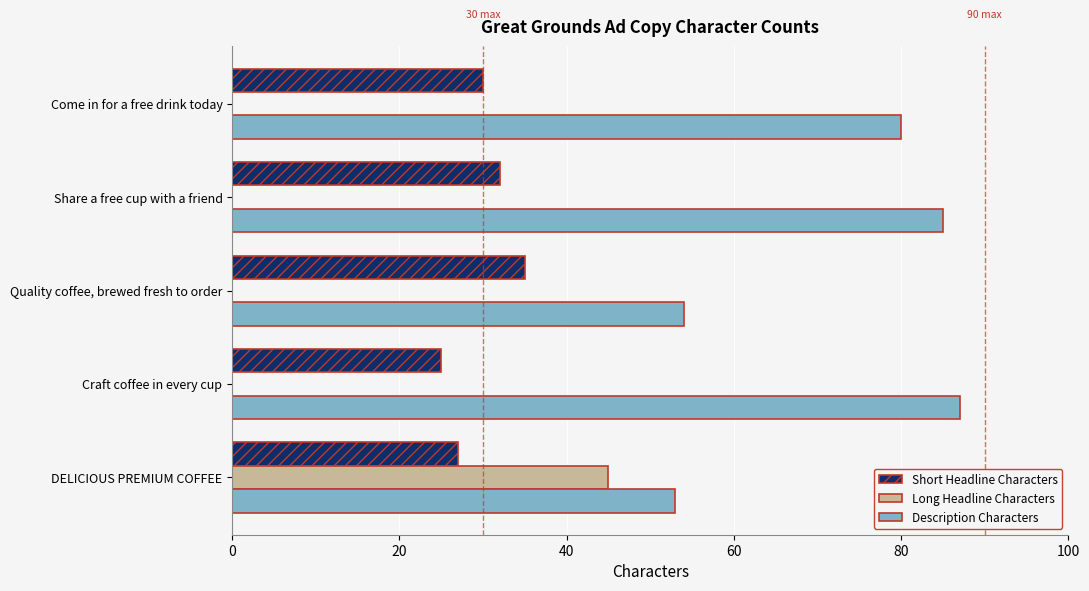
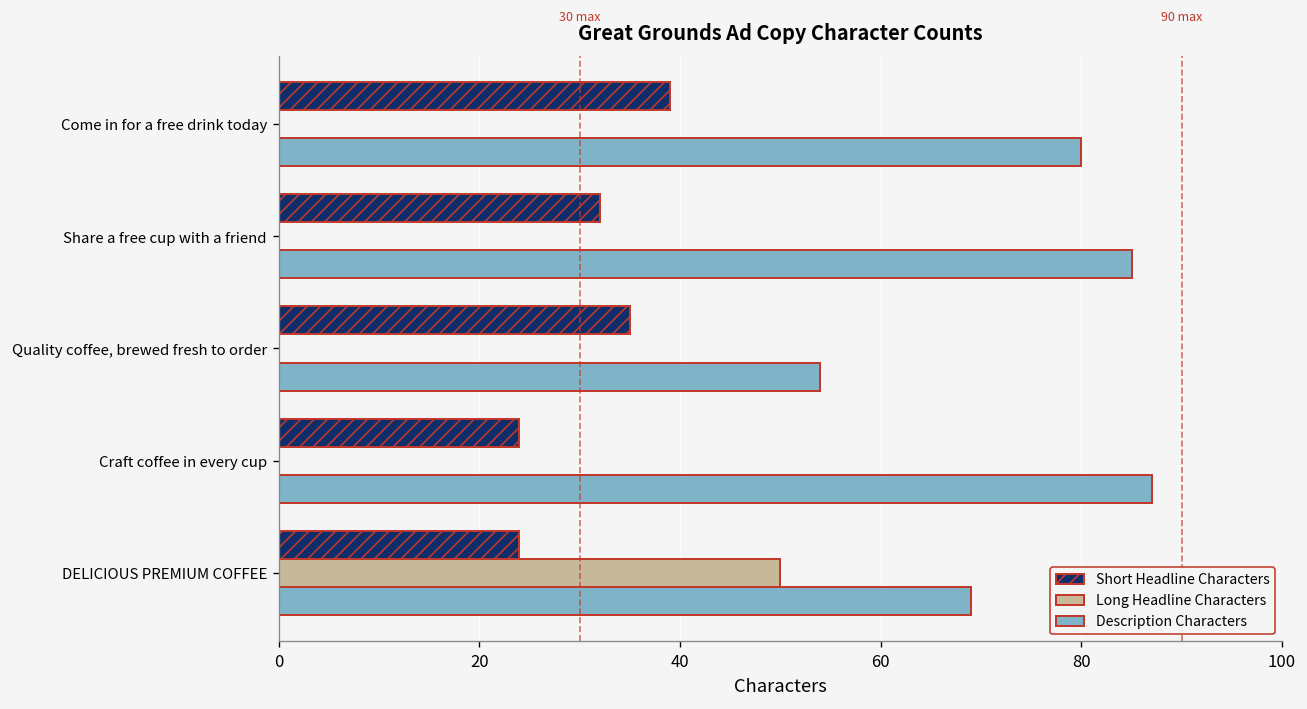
Short Headline Characters, Come in for a free drink today: 30 -> 39
Short Headline Characters, Craft coffee in every cup: 25 -> 24
Short Headline Characters, DELICIOUS PREMIUM COFFEE: 27 -> 24
Long Headline Characters, DELICIOUS PREMIUM COFFEE: 45 -> 50
Description Characters, DELICIOUS PREMIUM COFFEE: 53 -> 69
